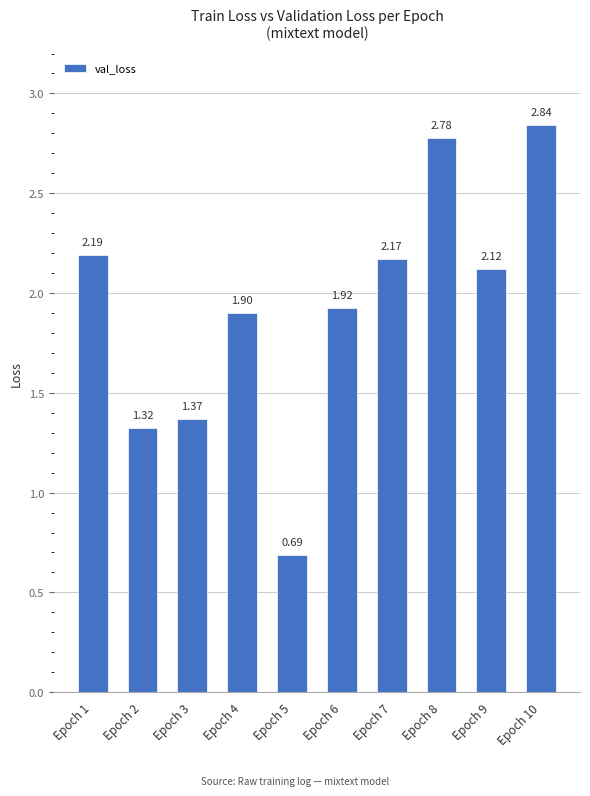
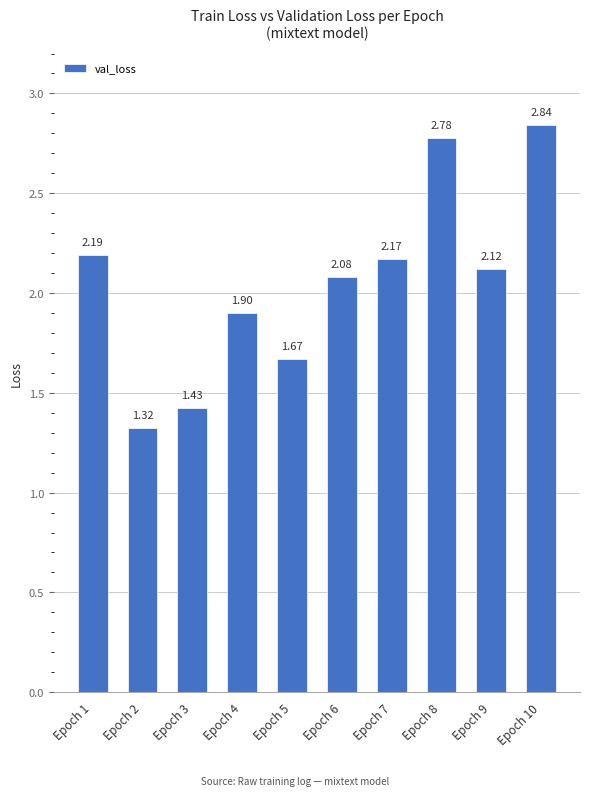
Epoch 3: 1.37 -> 1.43
Epoch 5: 0.69 -> 1.67
Epoch 6: 1.92 -> 2.08
